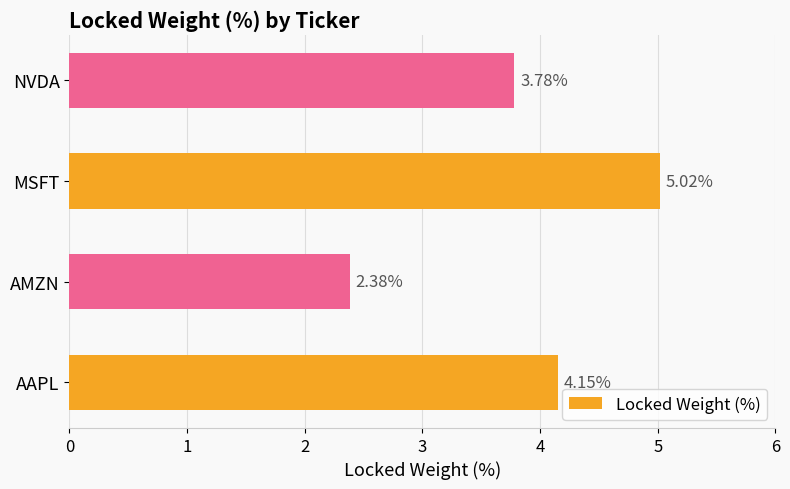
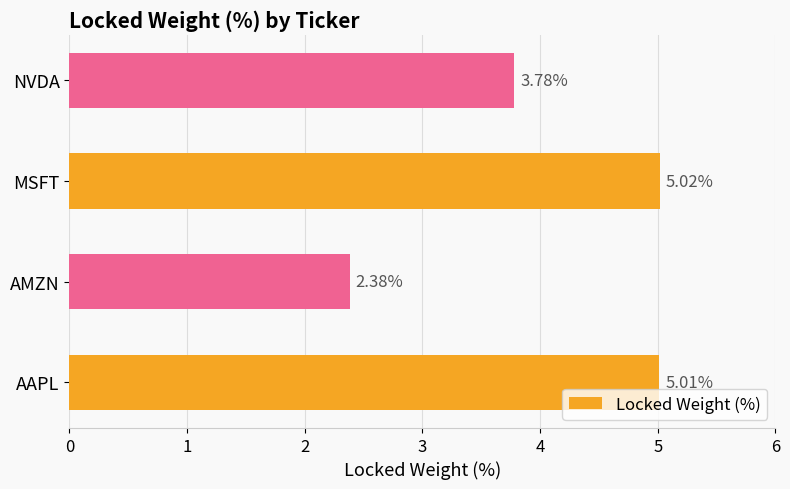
AAPL: 4.15 -> 5.01
